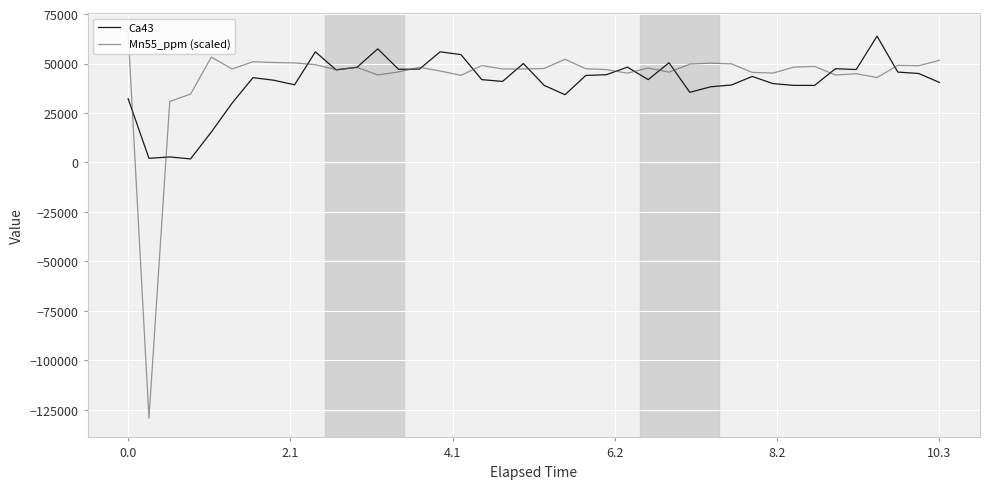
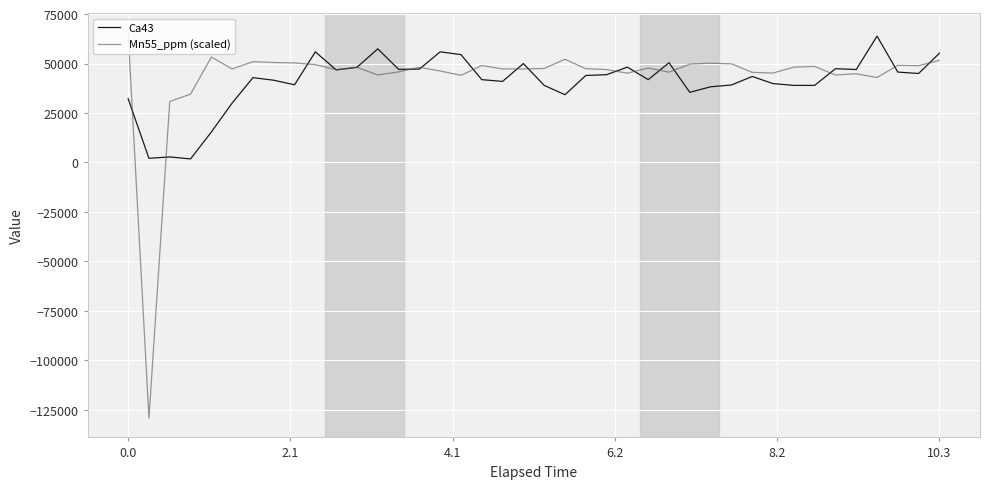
Ca43, 10.3: 40000 -> 55000
